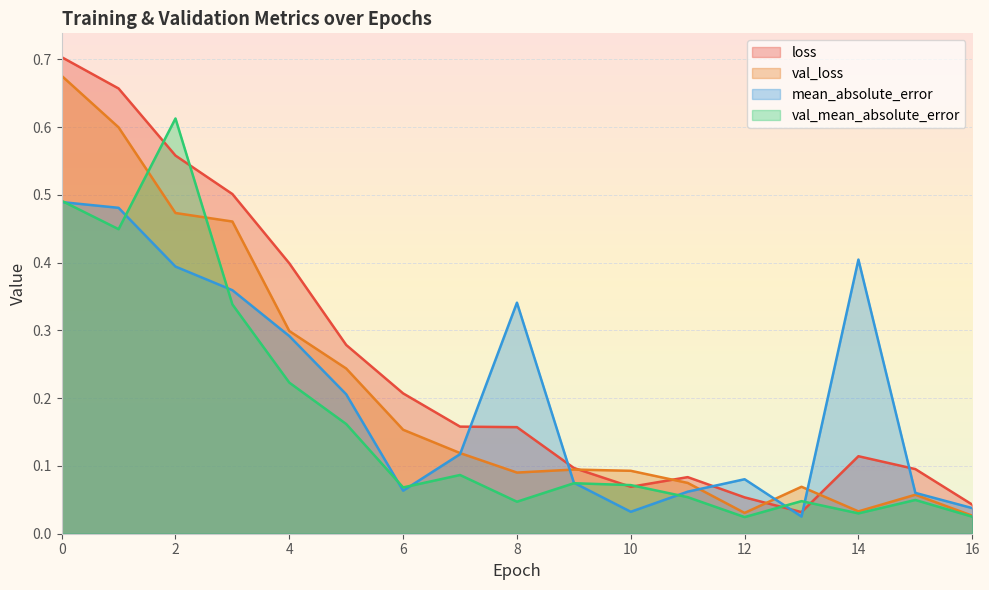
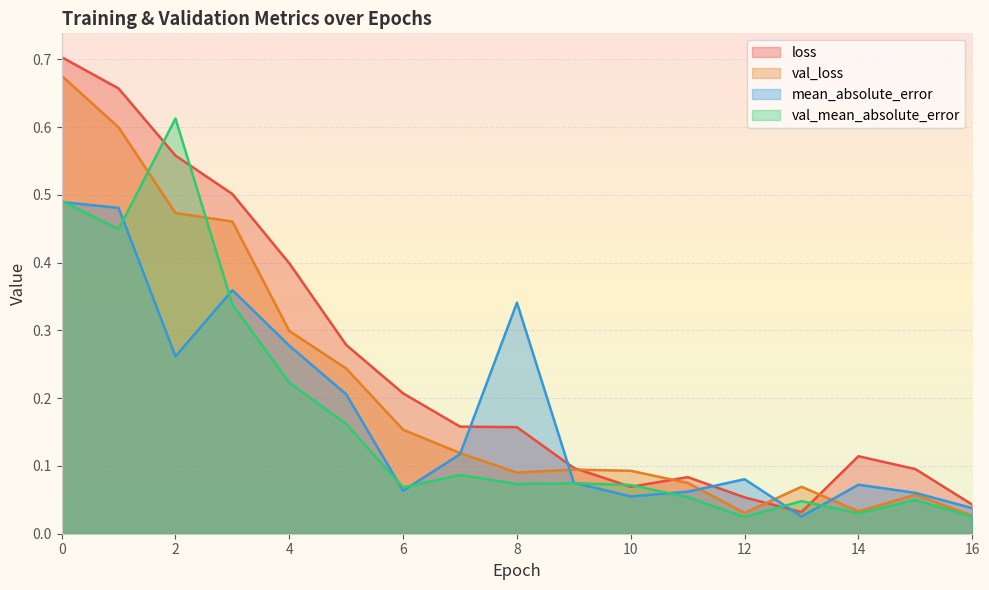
mean_absolute_error, 2: 0.39 -> 0.26
mean_absolute_error, 4: 0.29 -> 0.28
val_mean_absolute_error, 8: 0.05 -> 0.07
mean_absolute_error, 10: 0.03 -> 0.06
mean_absolute_error, 14: 0.40 -> 0.07
